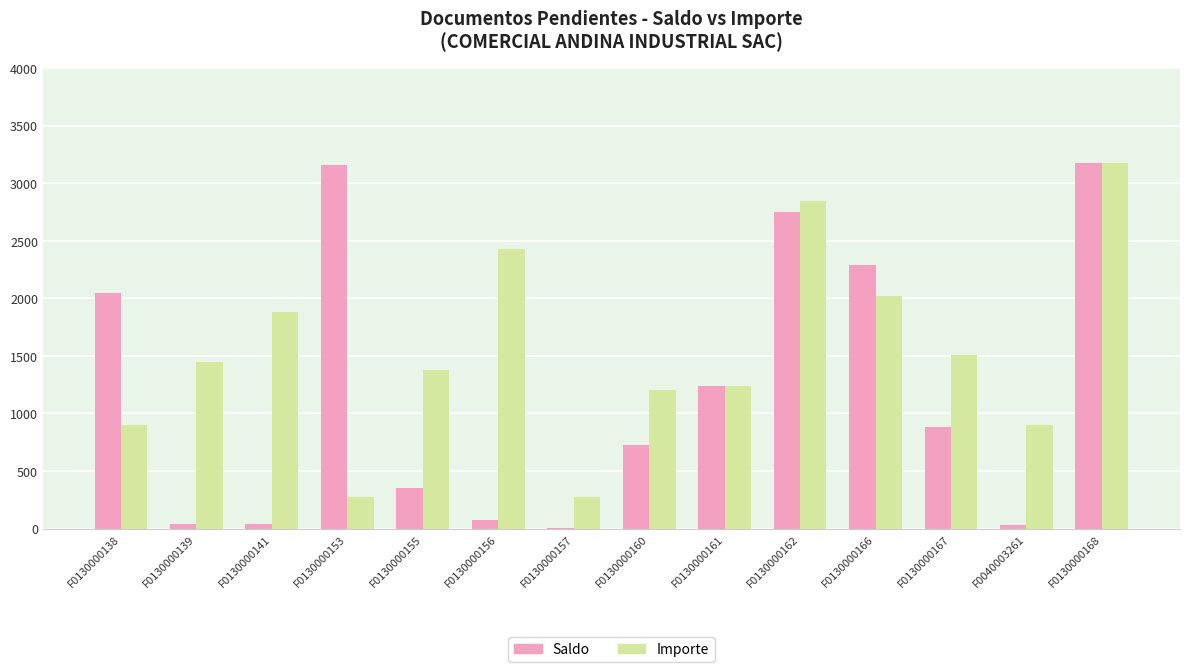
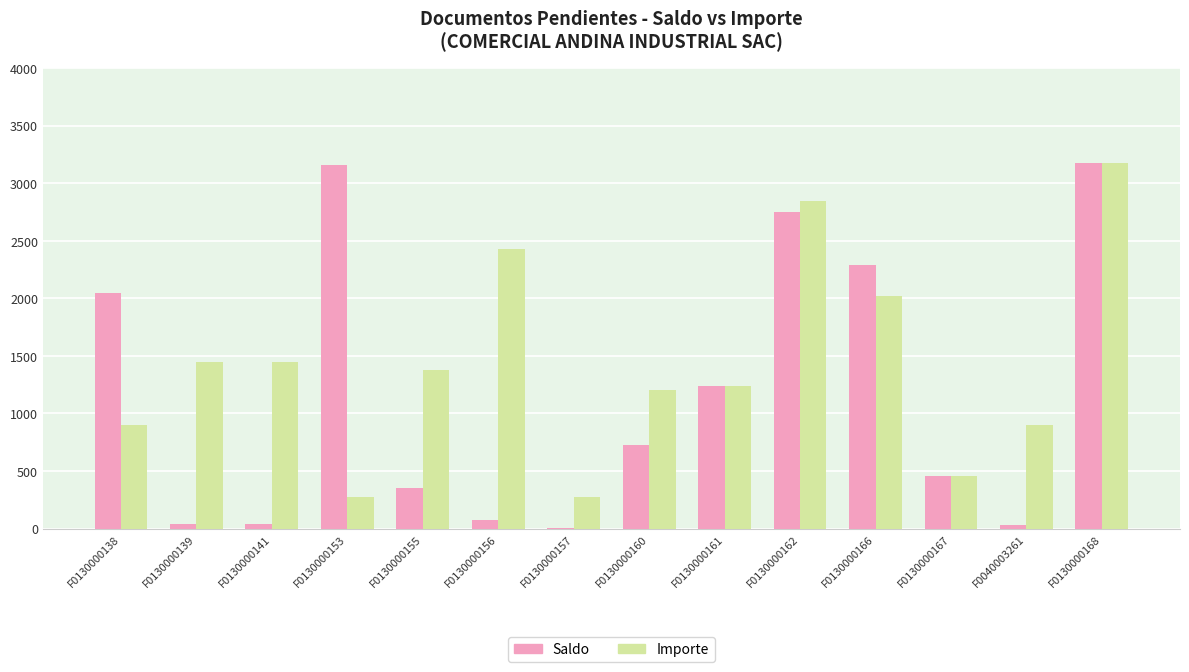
Importe, F0130000141: 1880 -> 1440
Saldo, F0130000167: 880 -> 460
Importe, F0130000167: 1510 -> 460
